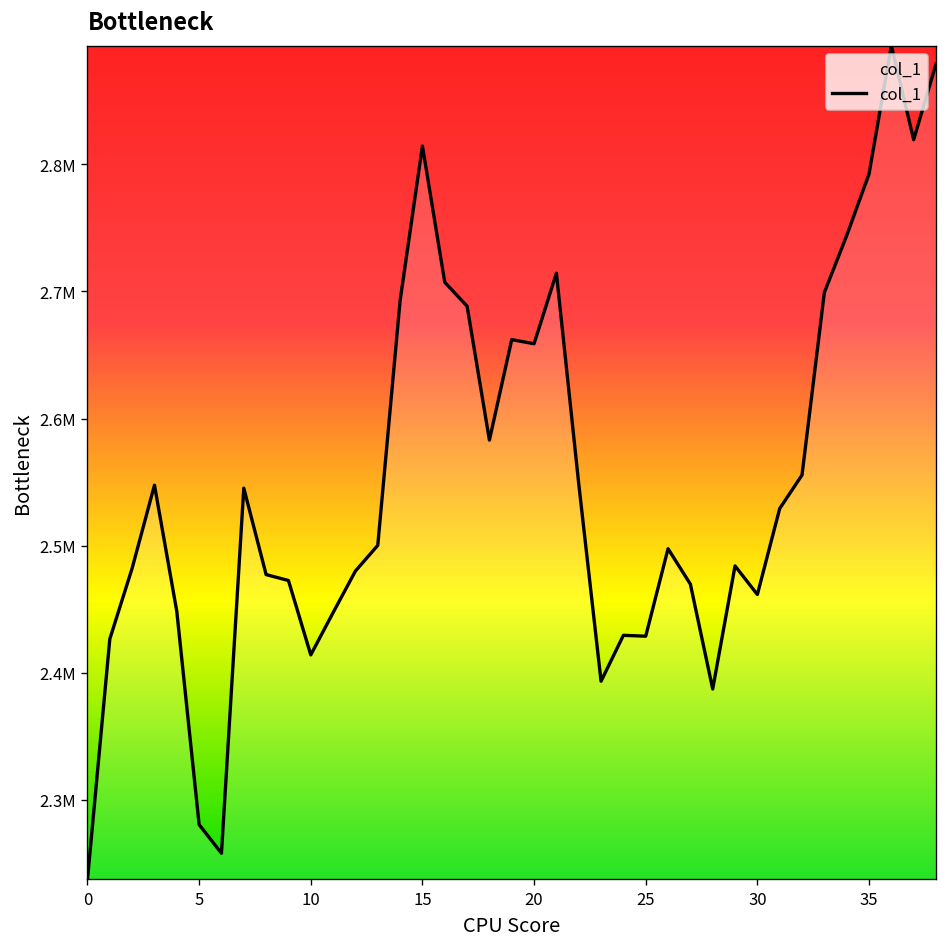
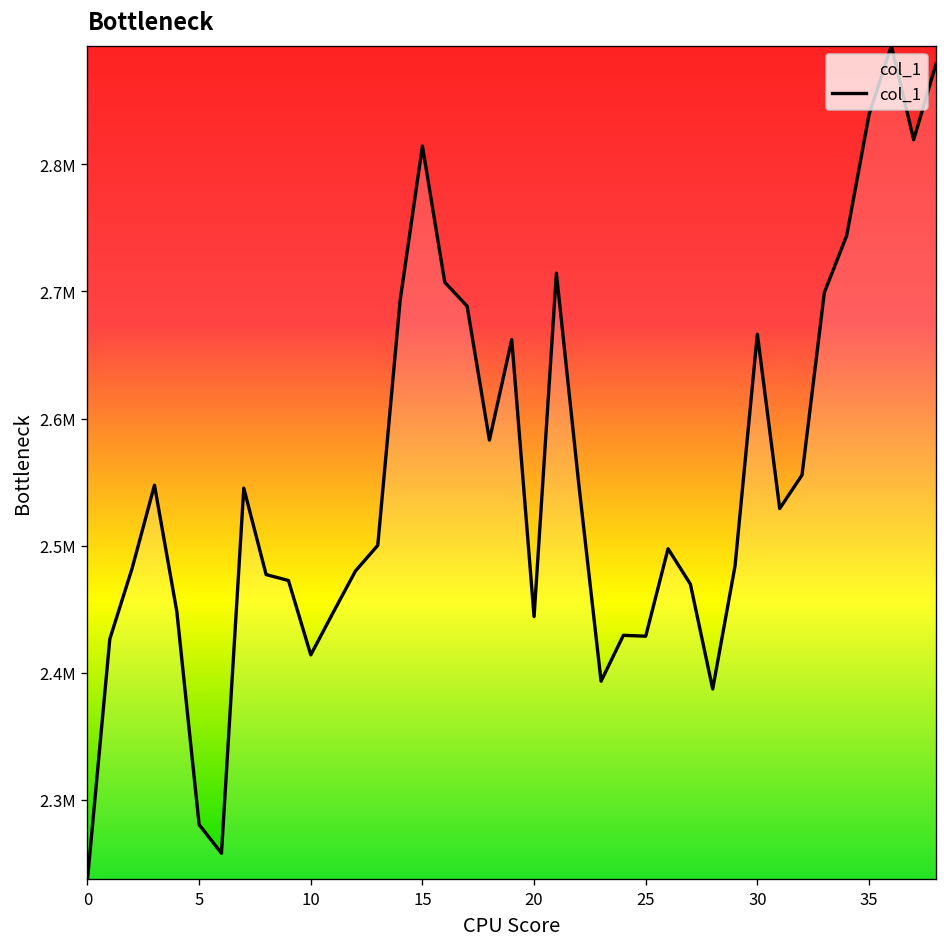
20: 2659000 -> 2444000
30: 2462000 -> 2666000
35: 2792000 -> 2839000
